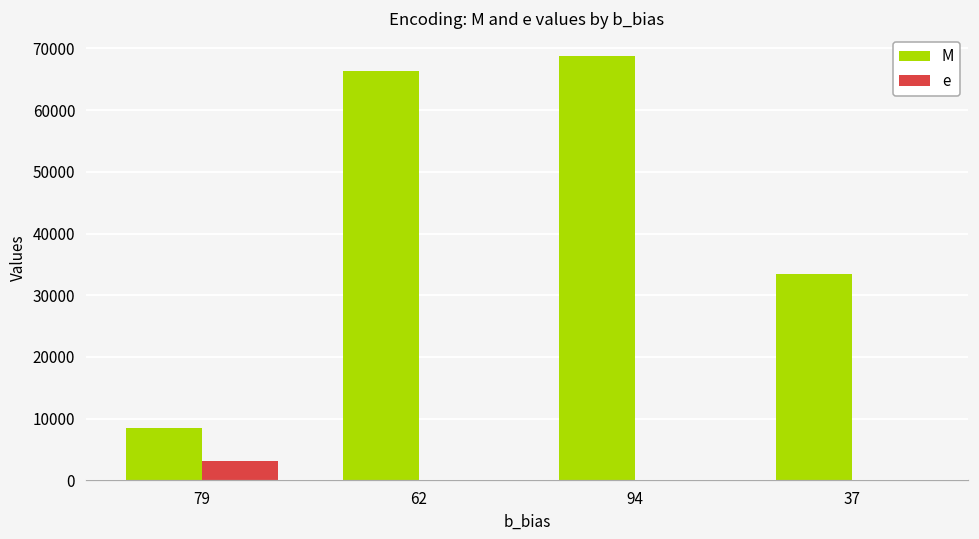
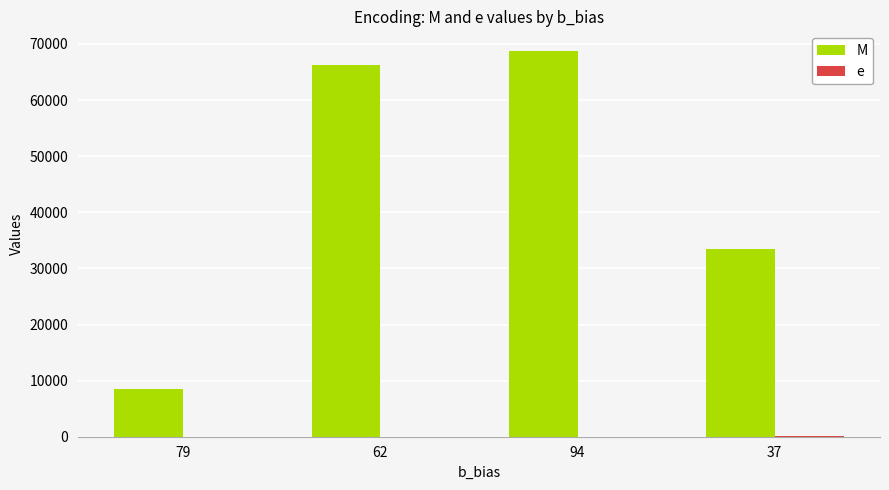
e, 79: 3000 -> 0
